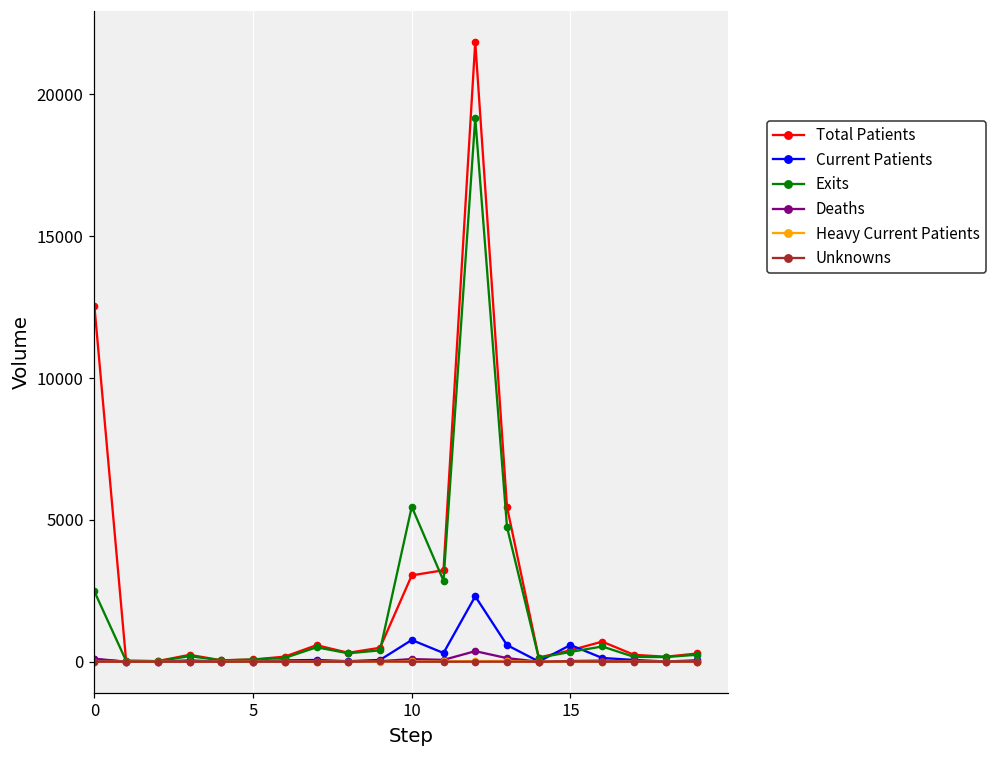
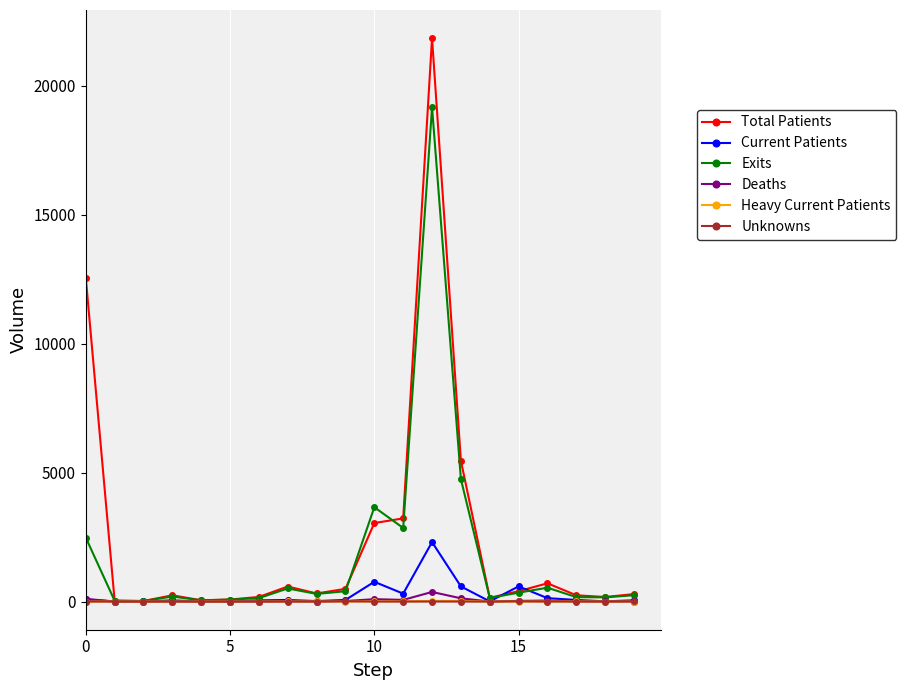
Exits, 10: 5500 -> 3700
